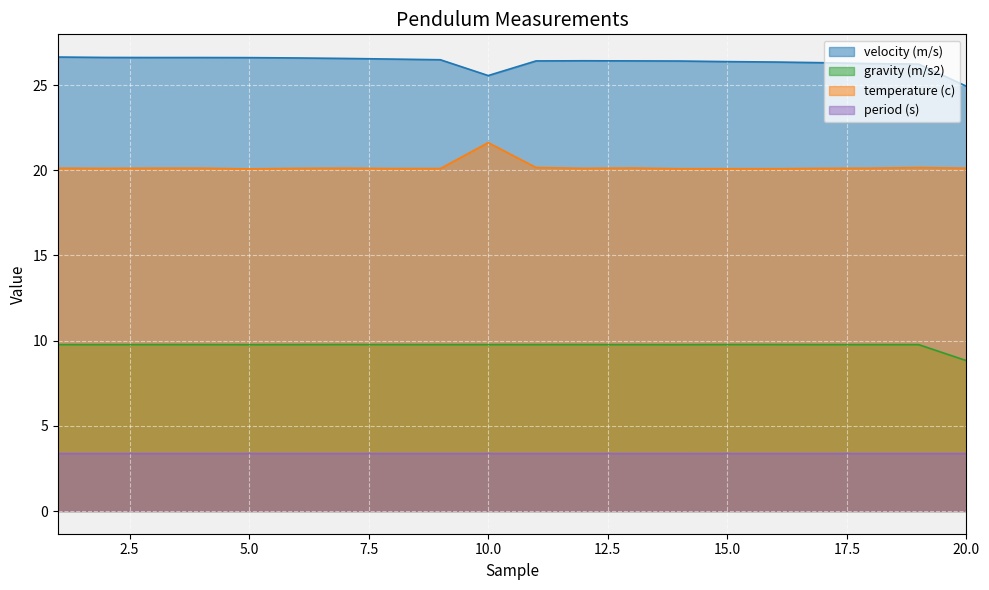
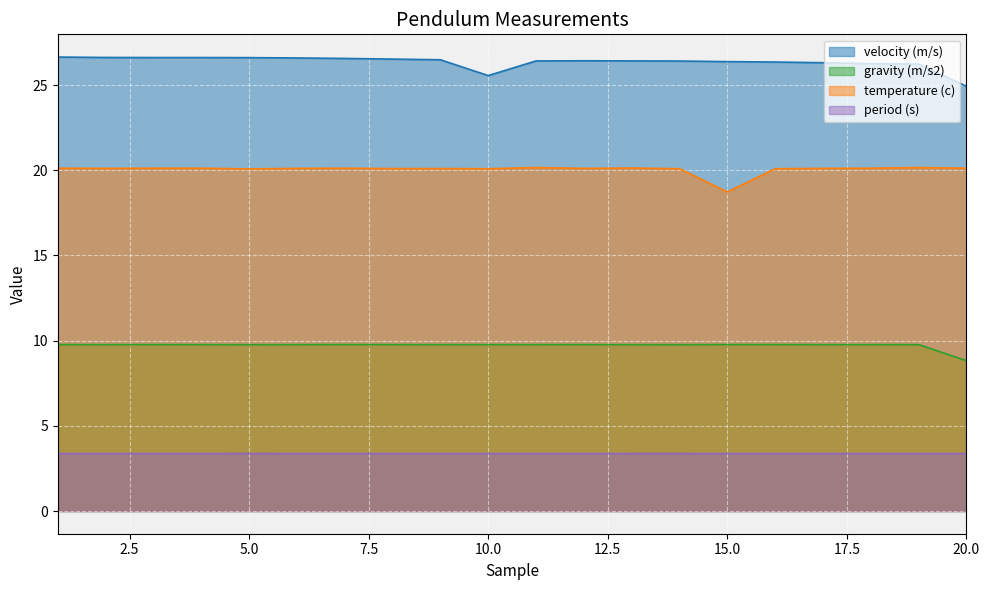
temperature (c), 10.0: 21.6 -> 20.1
temperature (c), 15.0: 20.1 -> 18.7
